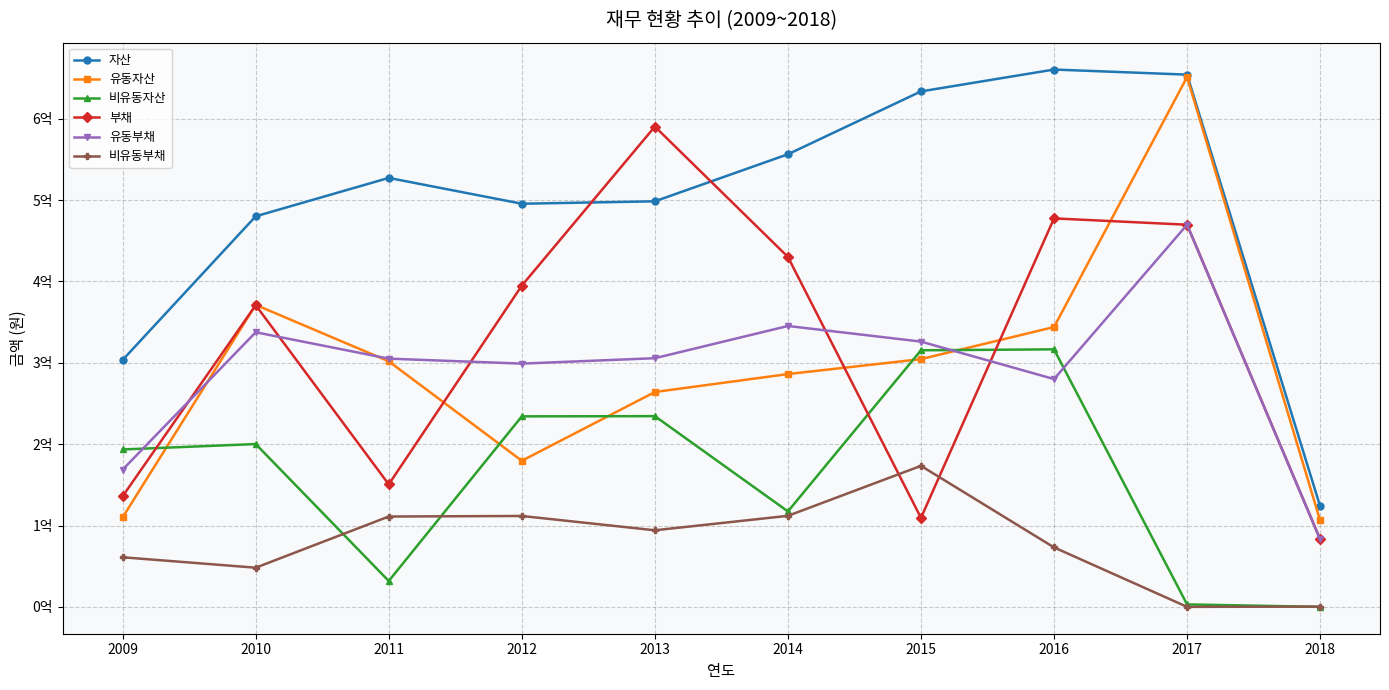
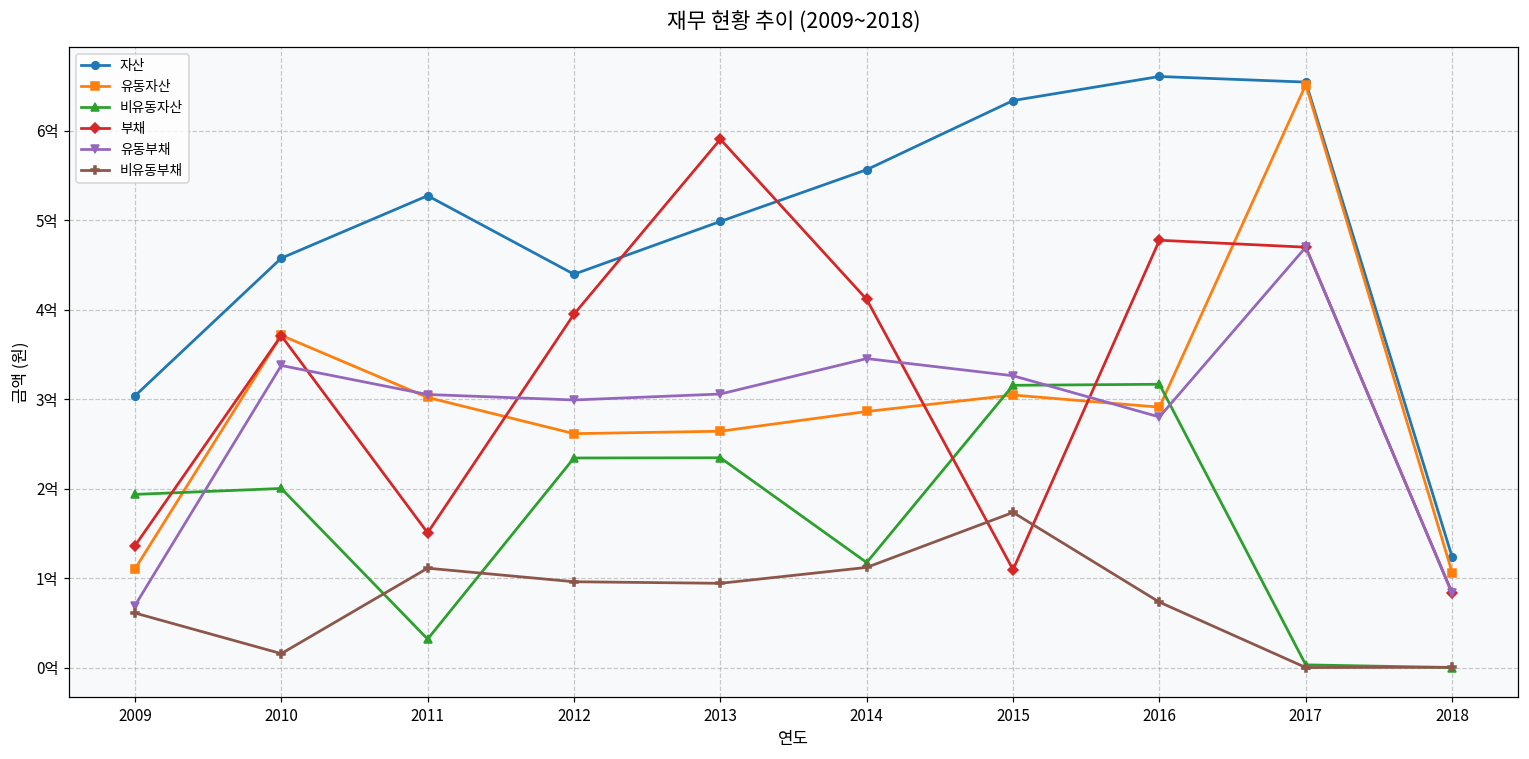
유동부채, 2009: 1.7억 -> 0.7억
자산, 2010: 4.8억 -> 4.6억
비유동부채, 2010: 0.5억 -> 0.2억
자산, 2012: 5.0억 -> 4.4억
유동자산, 2012: 1.8억 -> 2.6억
비유동부채, 2012: 1.1억 -> 1.0억
부채, 2014: 4.3억 -> 4.1억
유동자산, 2016: 3.4억 -> 2.9억
